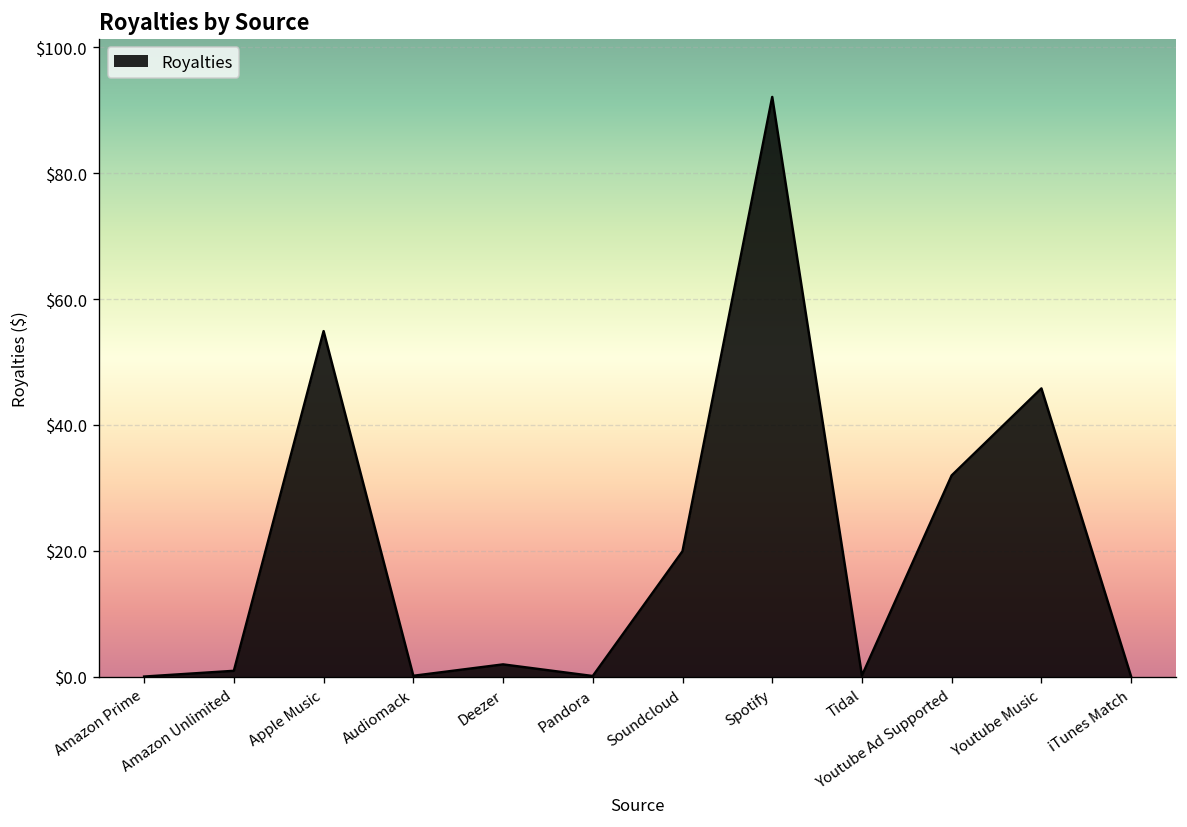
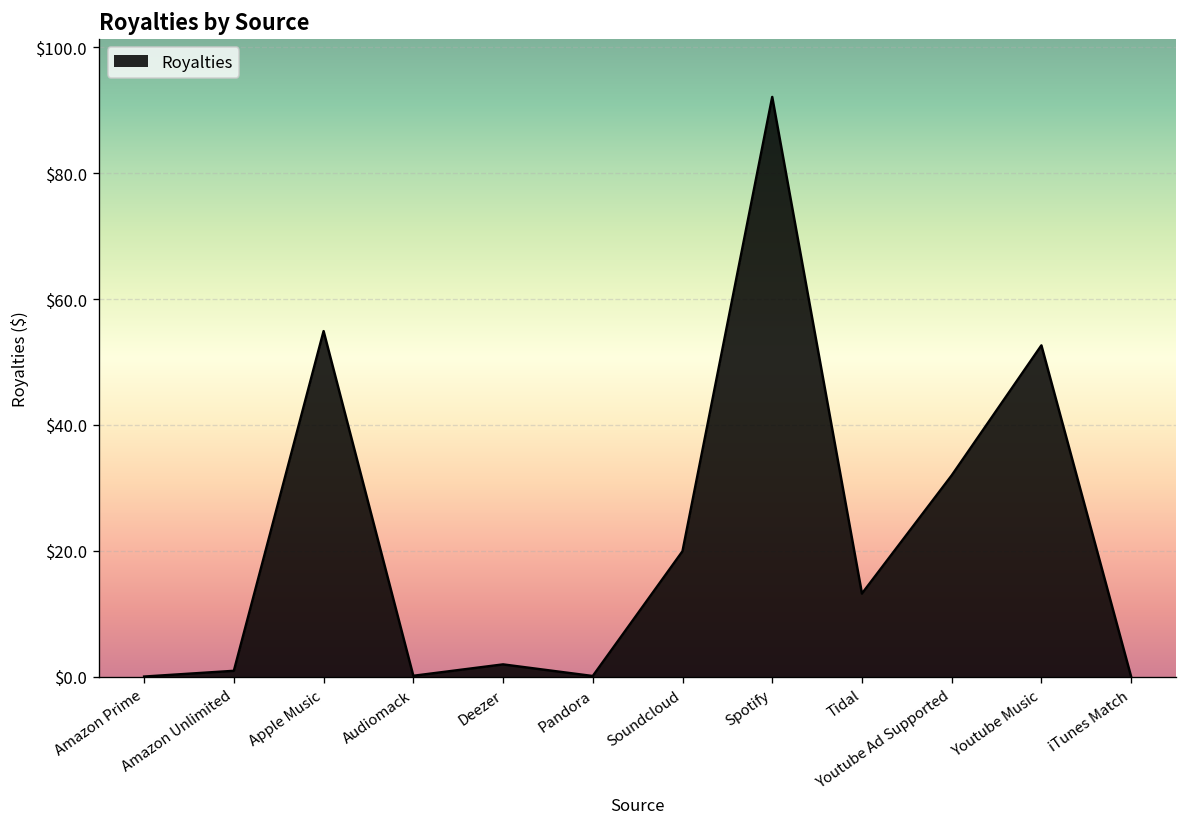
Tidal: $0 -> $13
Youtube Music: $46 -> $53
